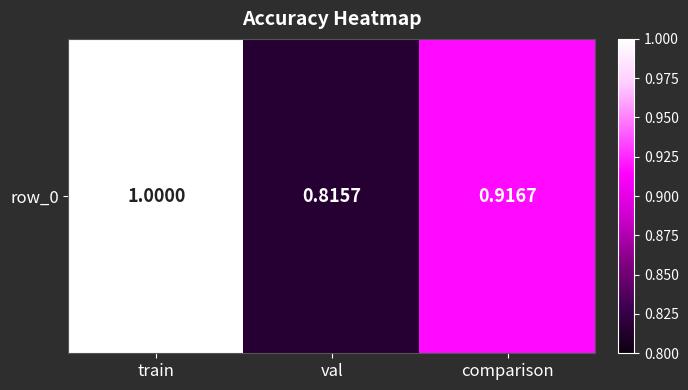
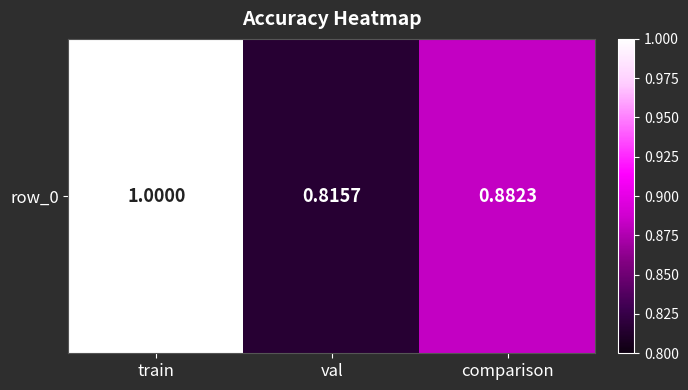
row_0, comparison: 0.9167 -> 0.8823
